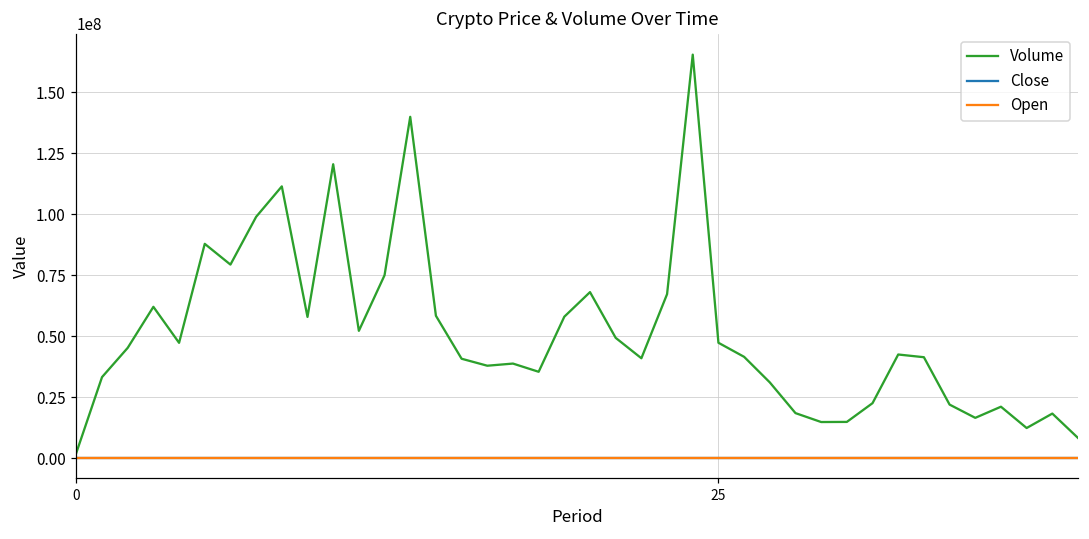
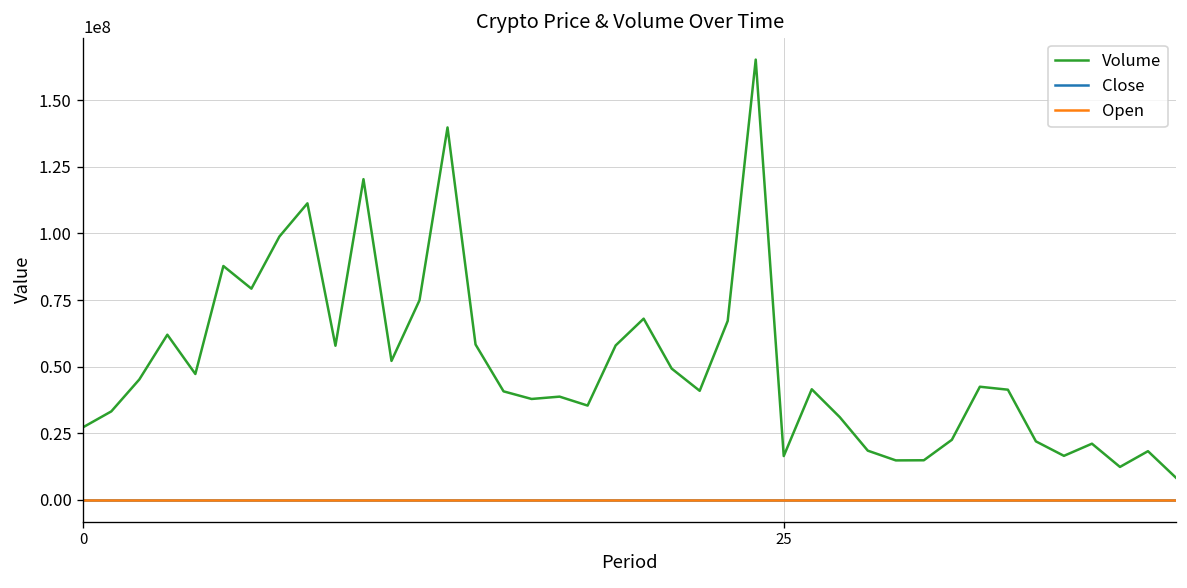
Volume, 0: 2000000 -> 27000000
Volume, 25: 47000000 -> 16000000
